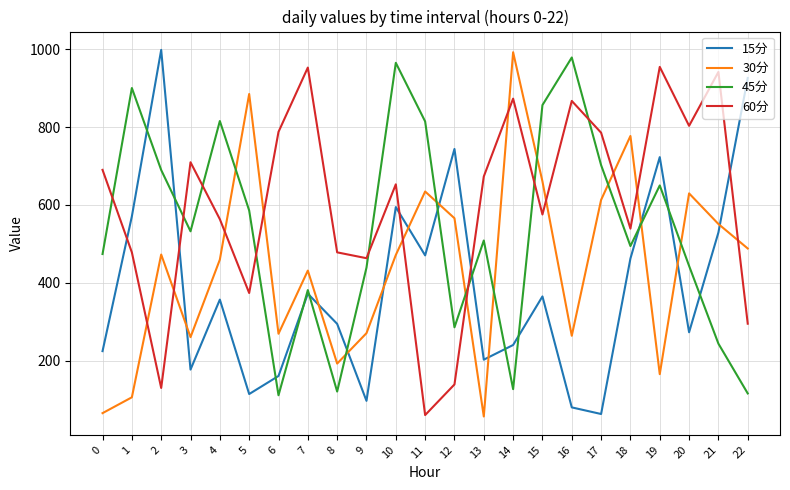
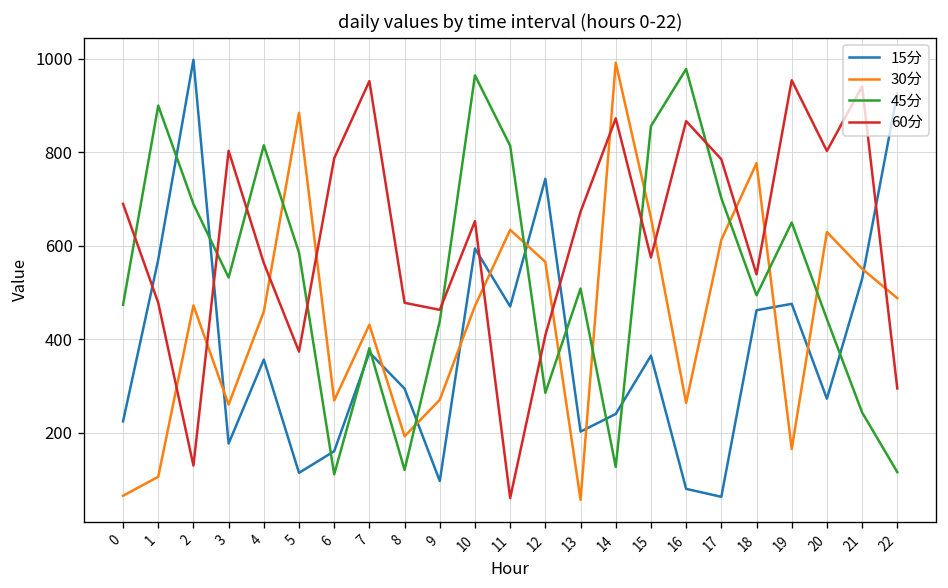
60分, 3: 710 -> 800
60分, 12: 140 -> 410
15分, 19: 720 -> 480
